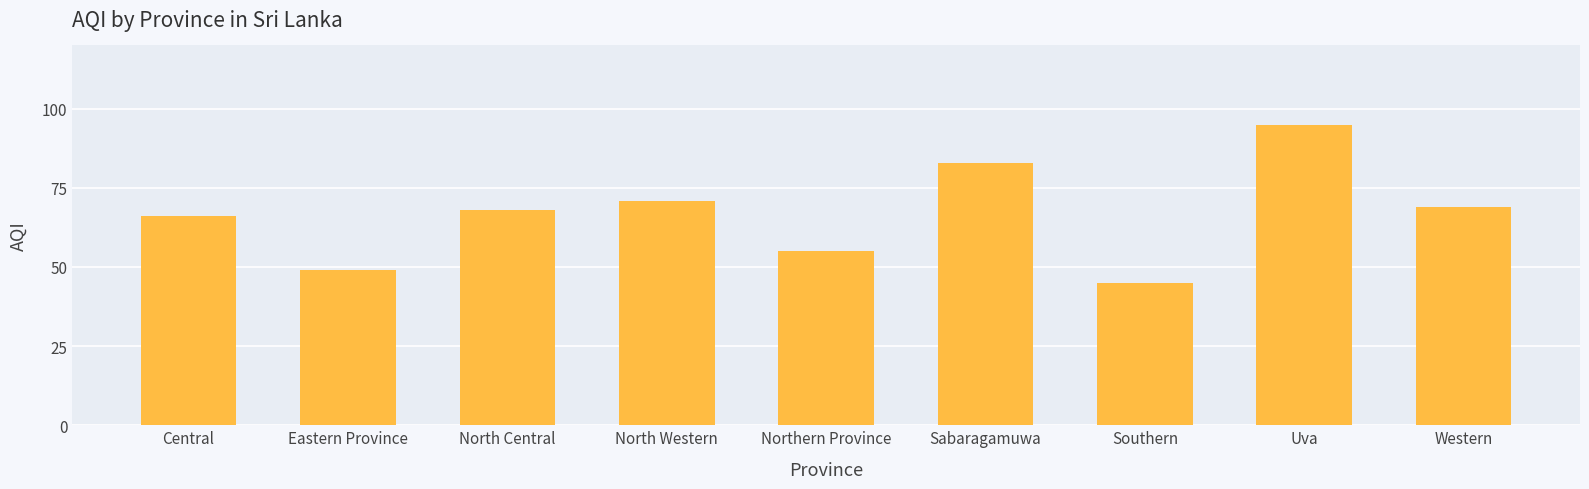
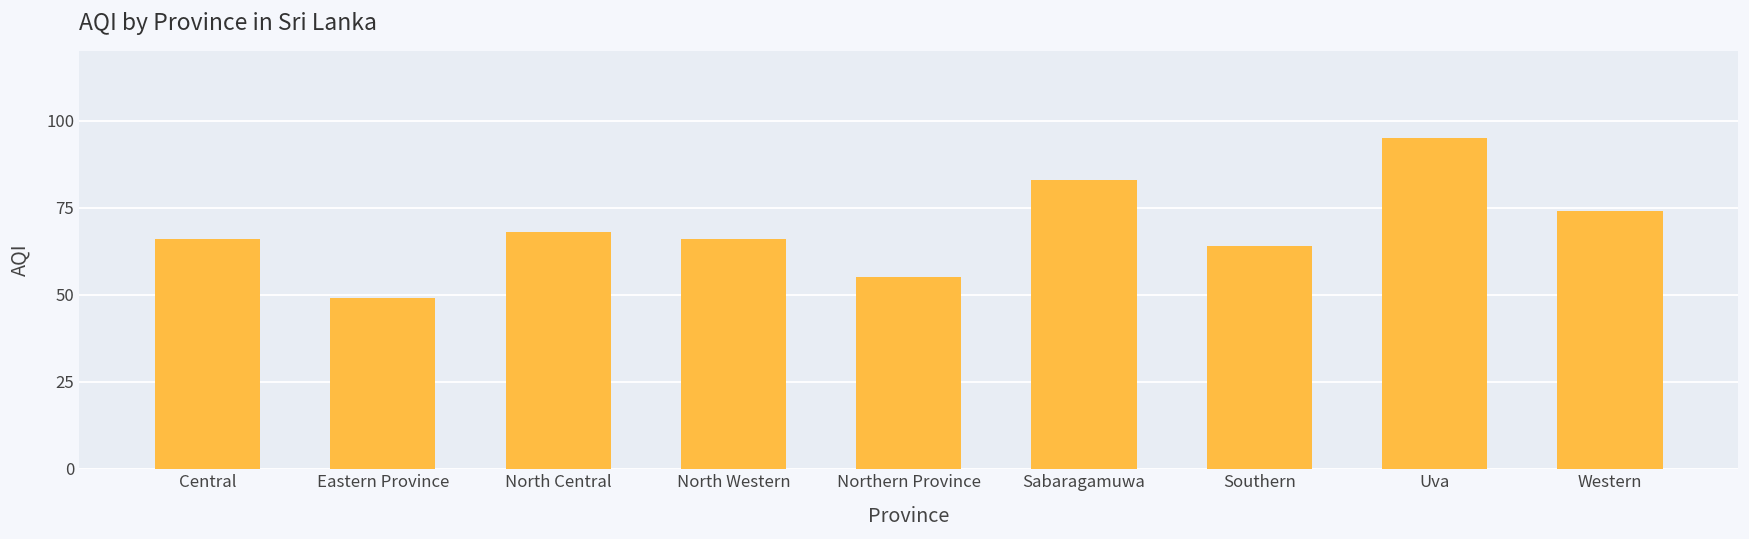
North Western: 71 -> 66
Southern: 45 -> 64
Western: 69 -> 74
